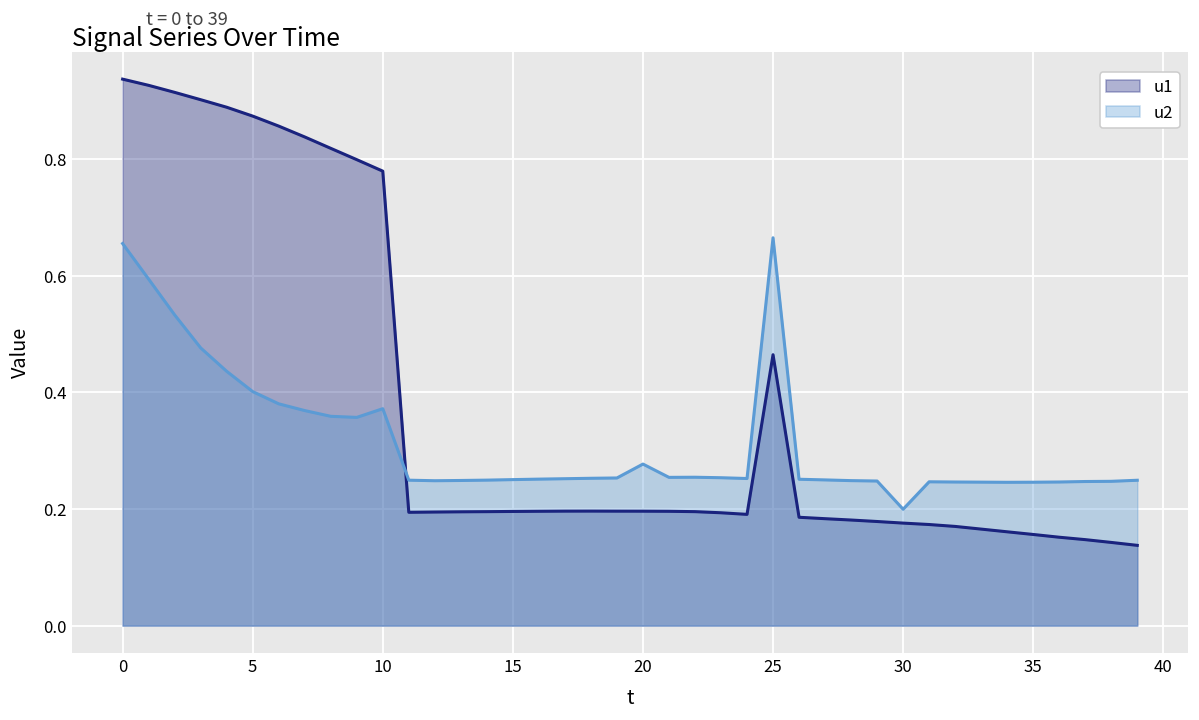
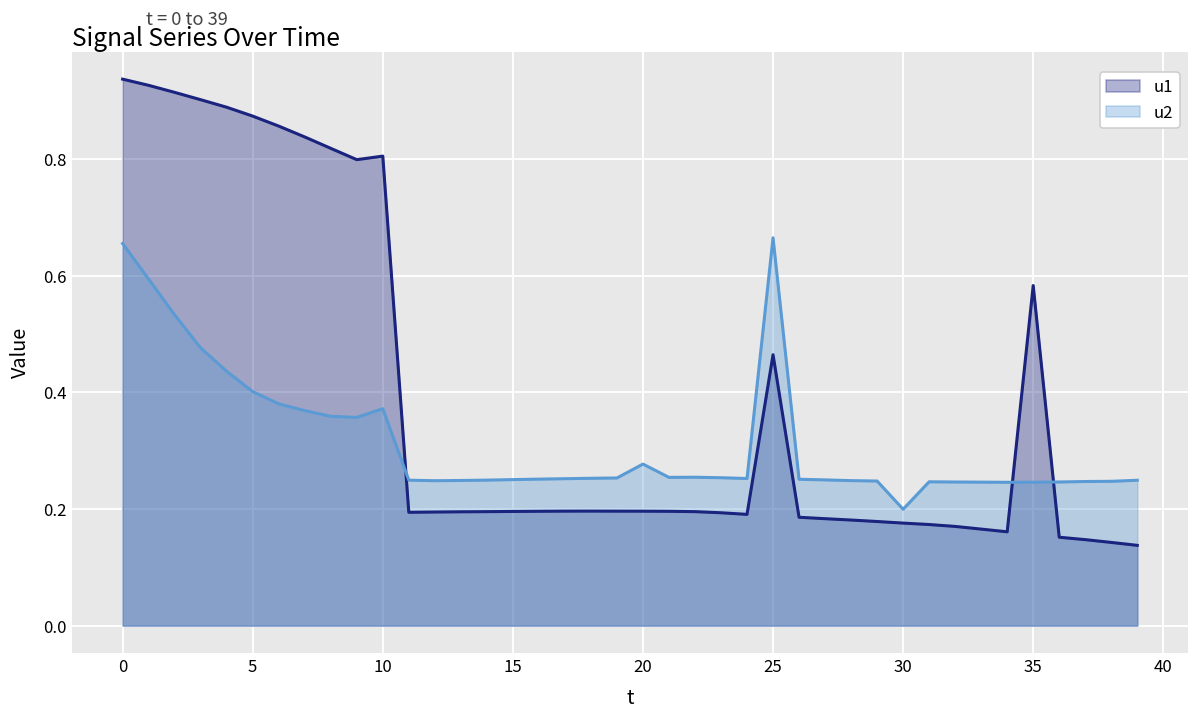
u1, 10: 0.78 -> 0.80
u1, 35: 0.16 -> 0.58
